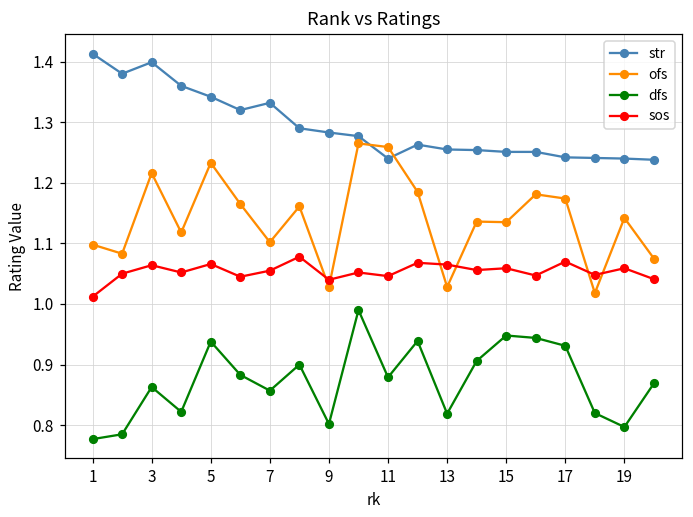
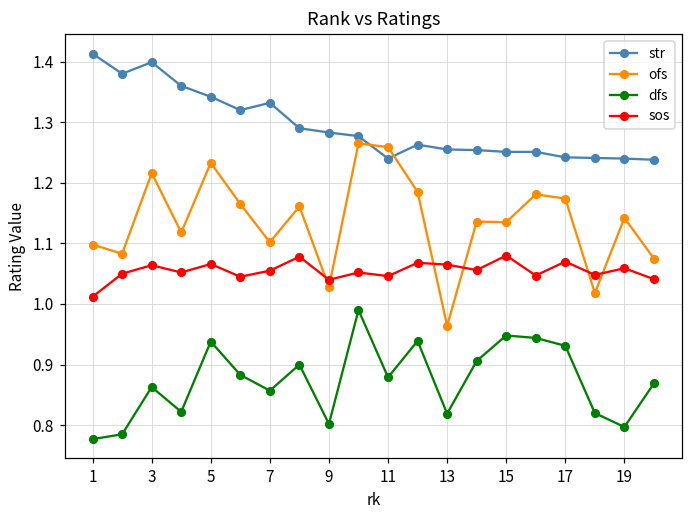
ofs, 13: 1.03 -> 0.96
sos, 15: 1.06 -> 1.08
